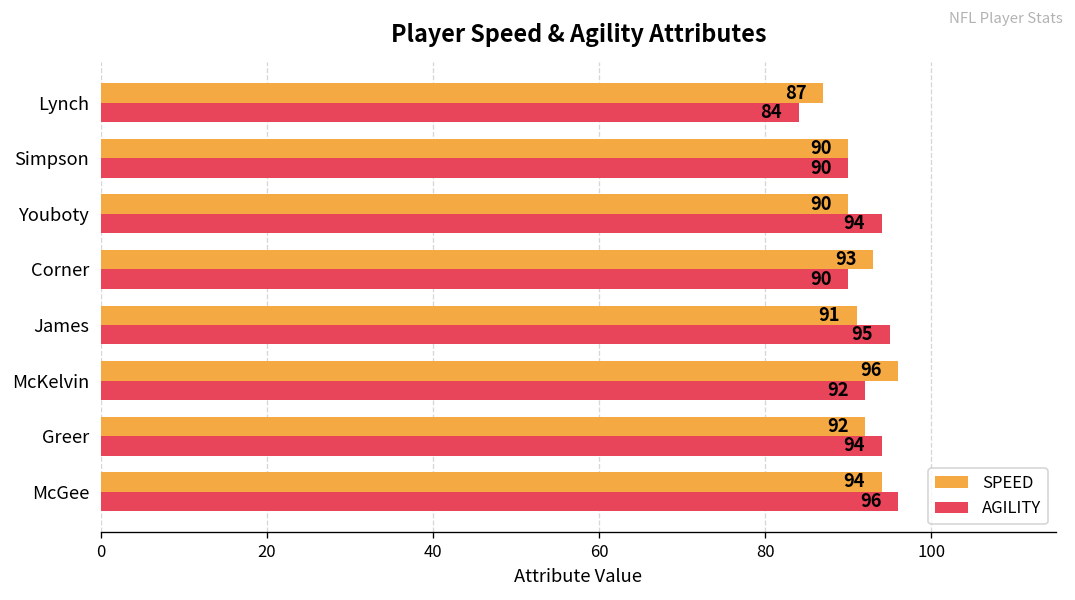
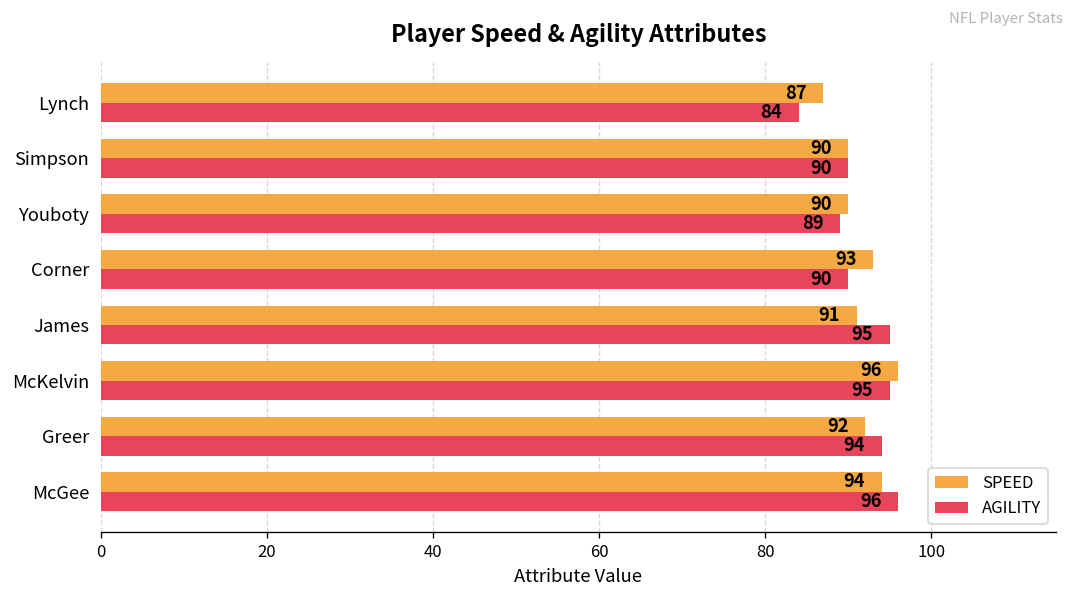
AGILITY, Youboty: 94 -> 89
AGILITY, McKelvin: 92 -> 95
